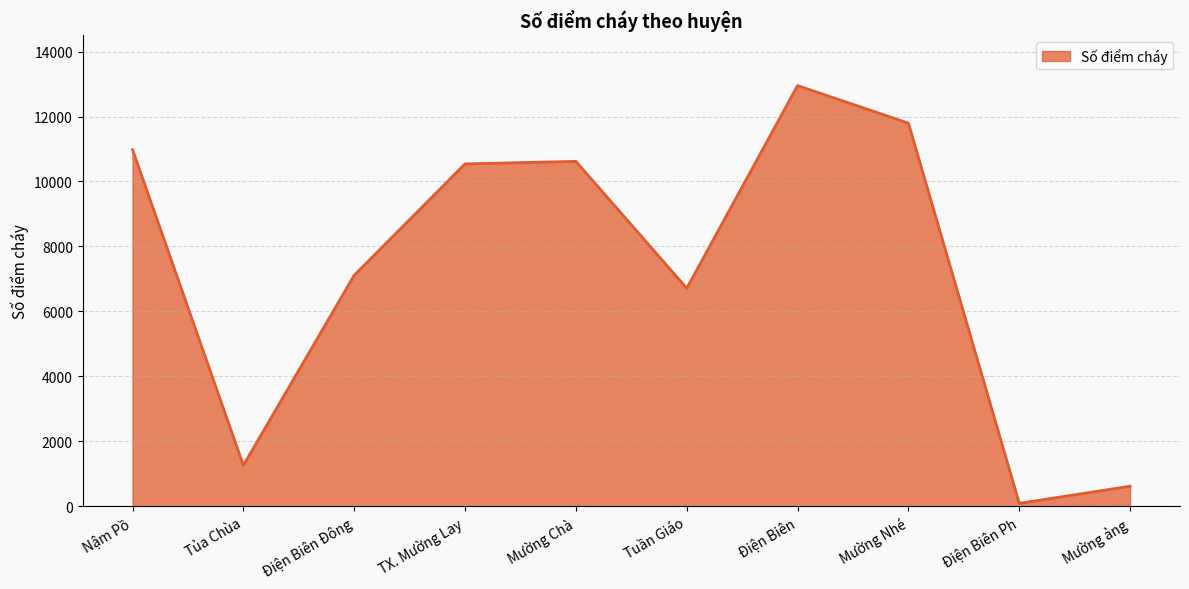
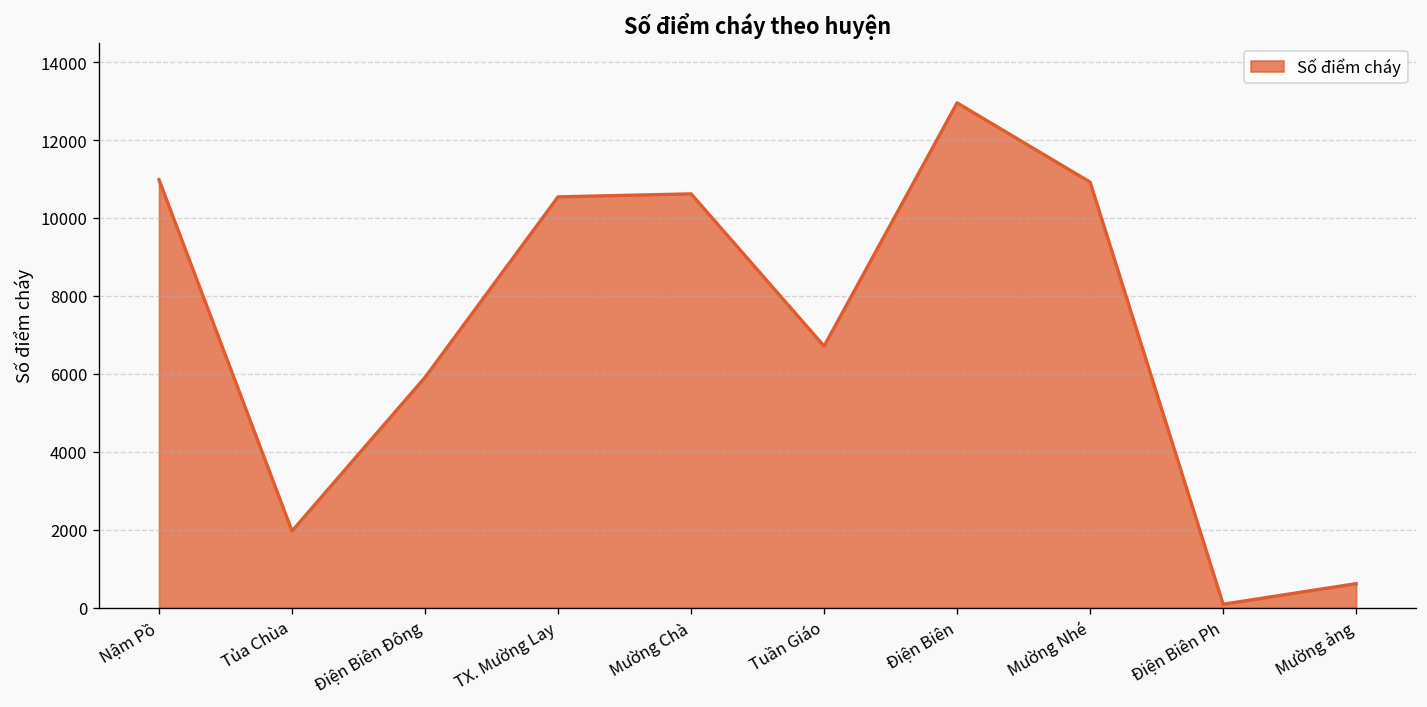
Tủa Chùa: 1300 -> 2000
Điện Biên Đông: 7100 -> 5900
Mường Nhé: 11800 -> 10900
